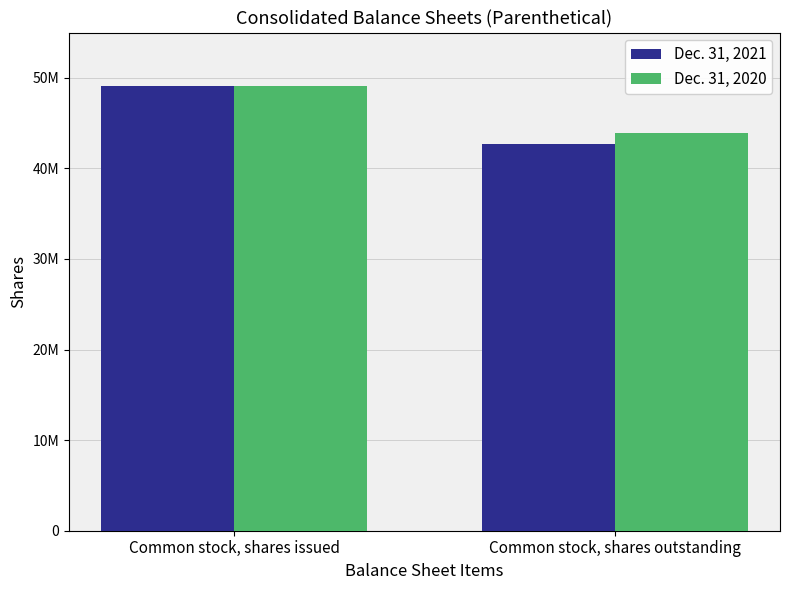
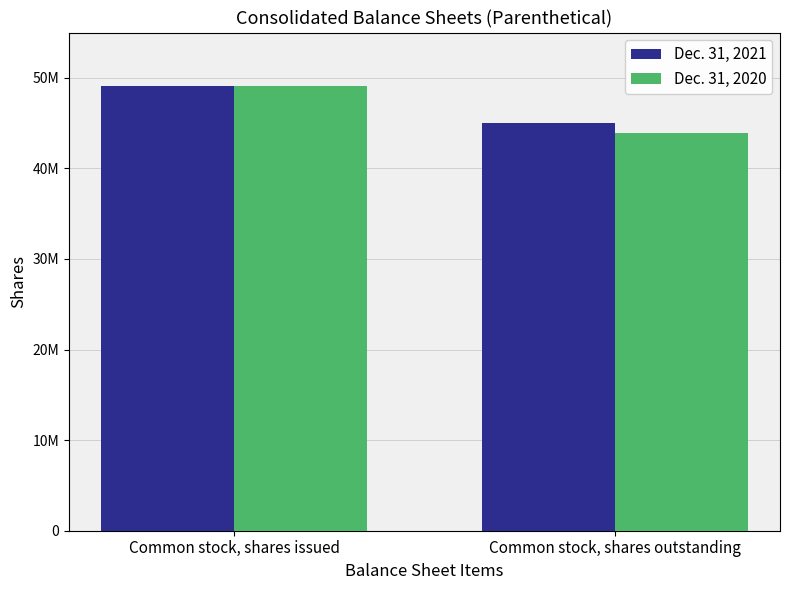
Dec. 31, 2021, Common stock, shares outstanding: 43000000 -> 45000000
